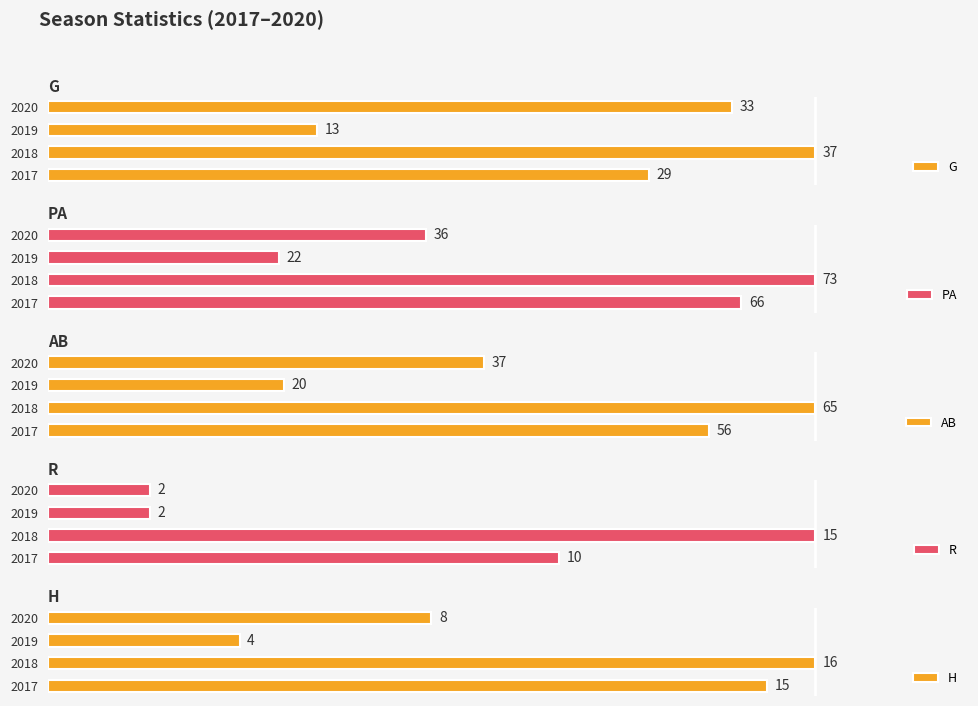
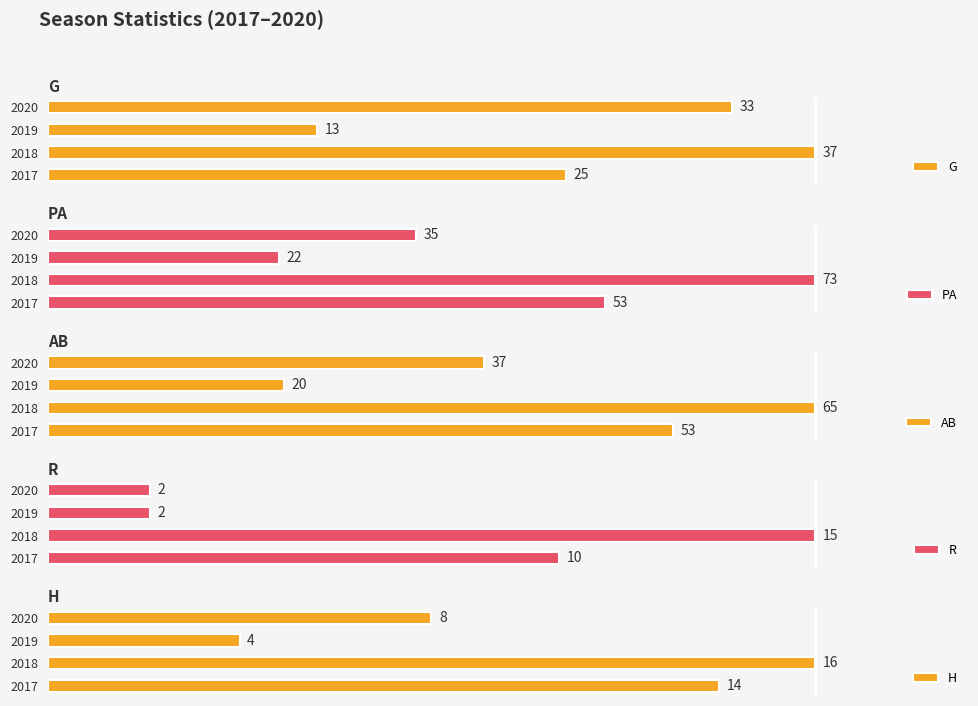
G, 2017: 29 -> 25
PA, 2020: 36 -> 35
PA, 2017: 66 -> 53
AB, 2017: 56 -> 53
H, 2017: 15 -> 14
